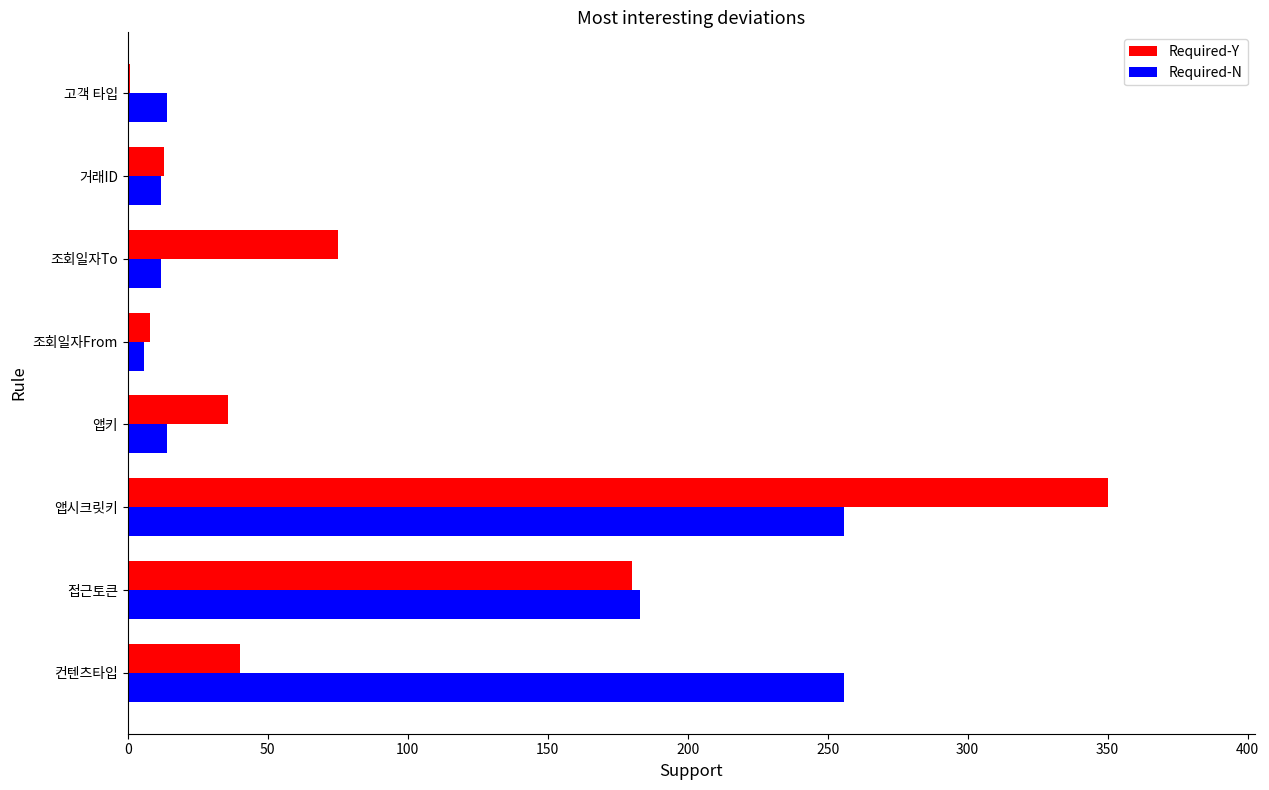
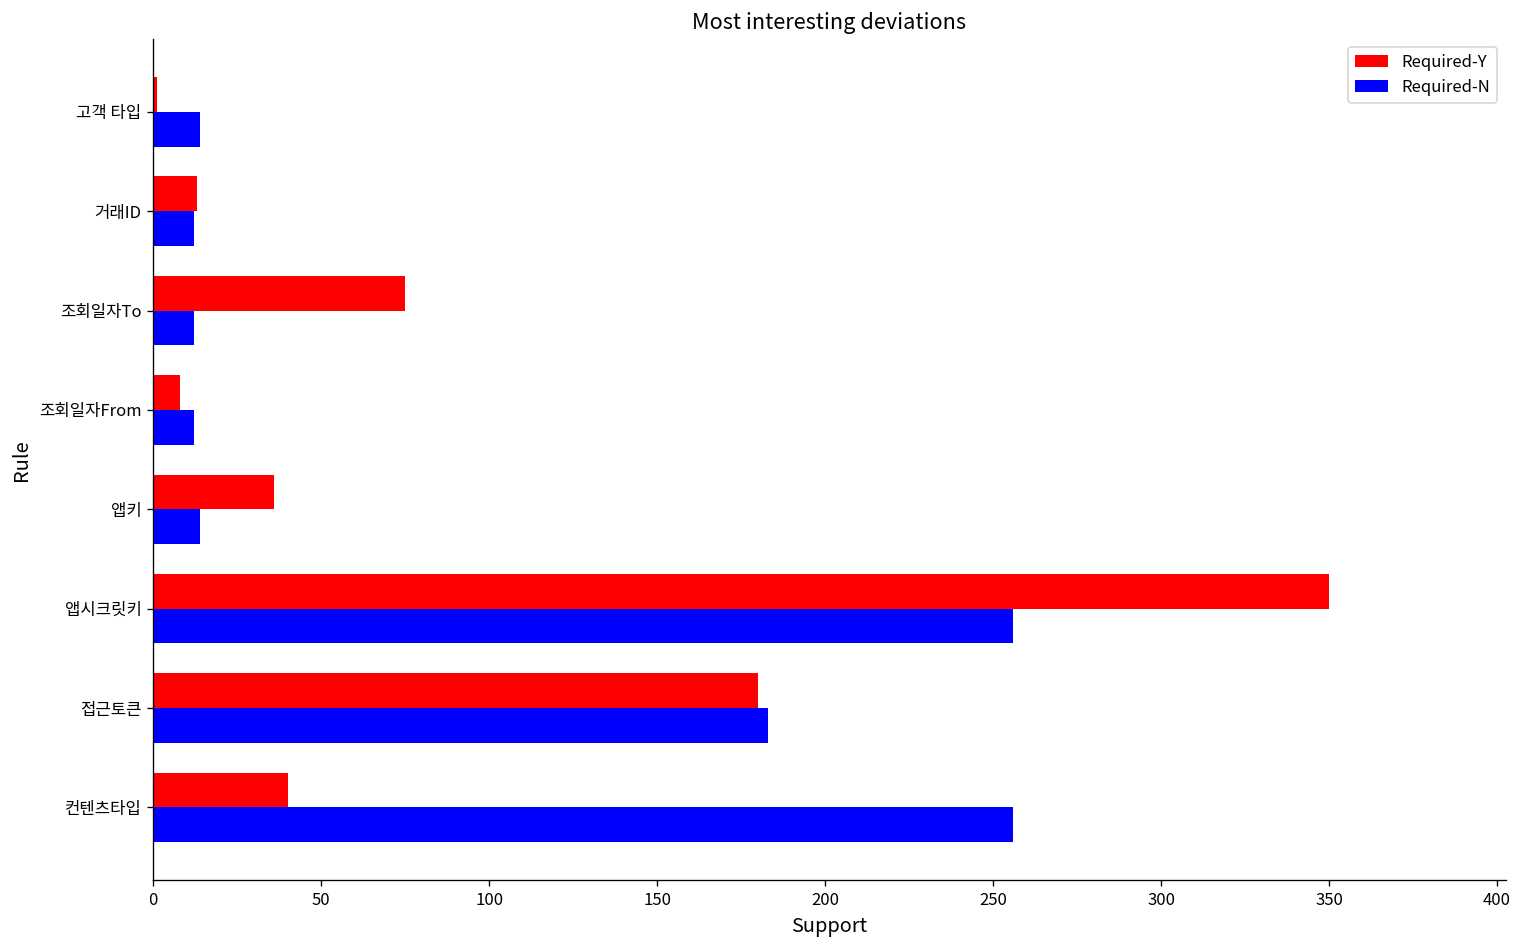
Required-N, 조회일자From: 6 -> 12
